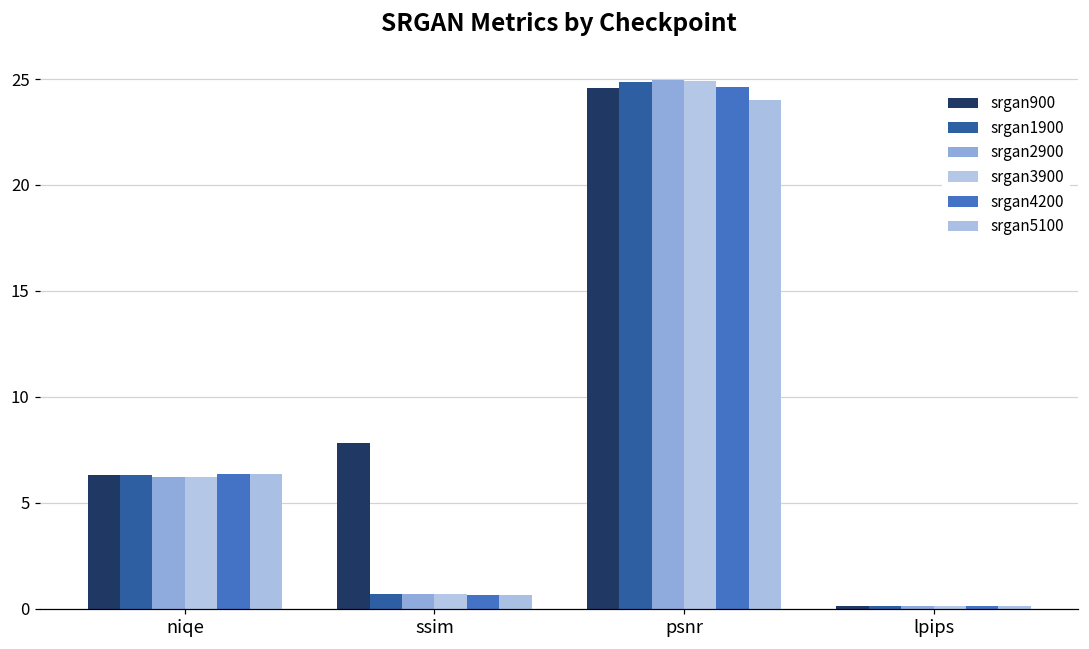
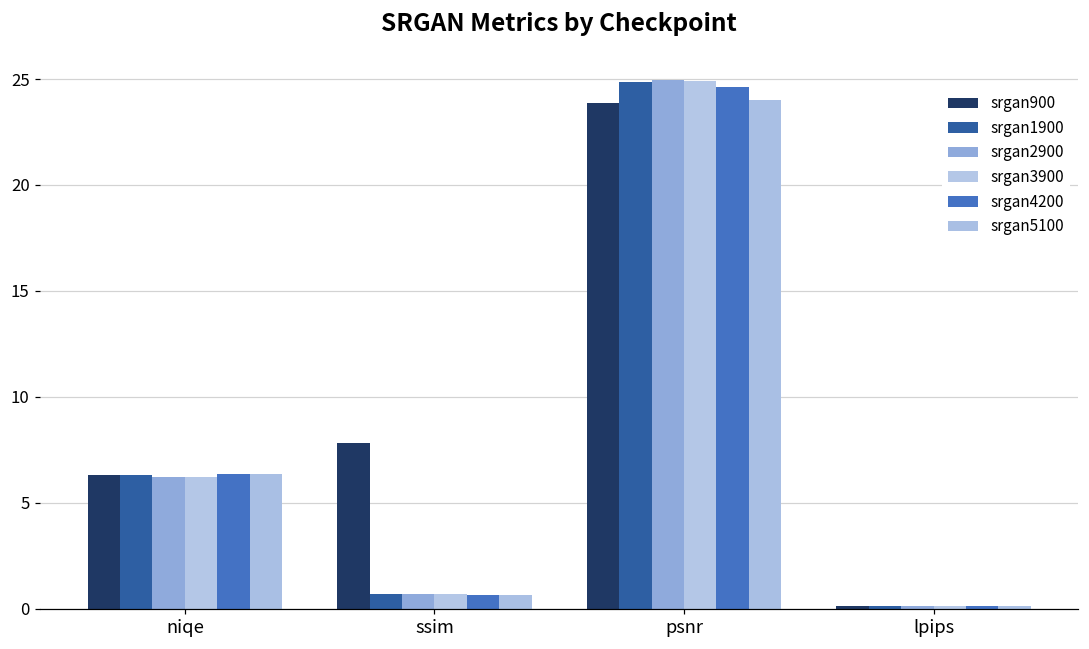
srgan900, psnr: 24.6 -> 23.9
